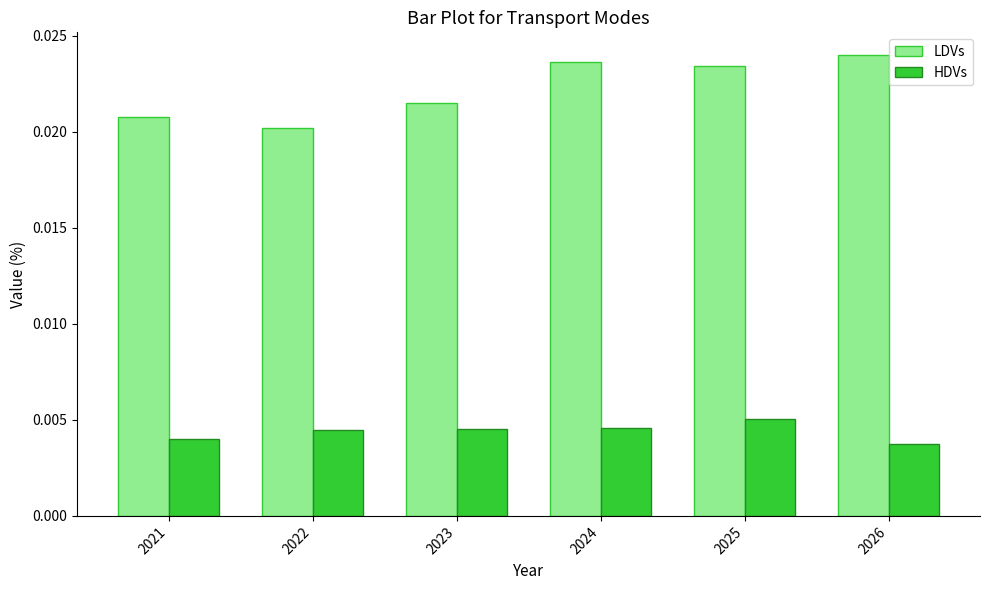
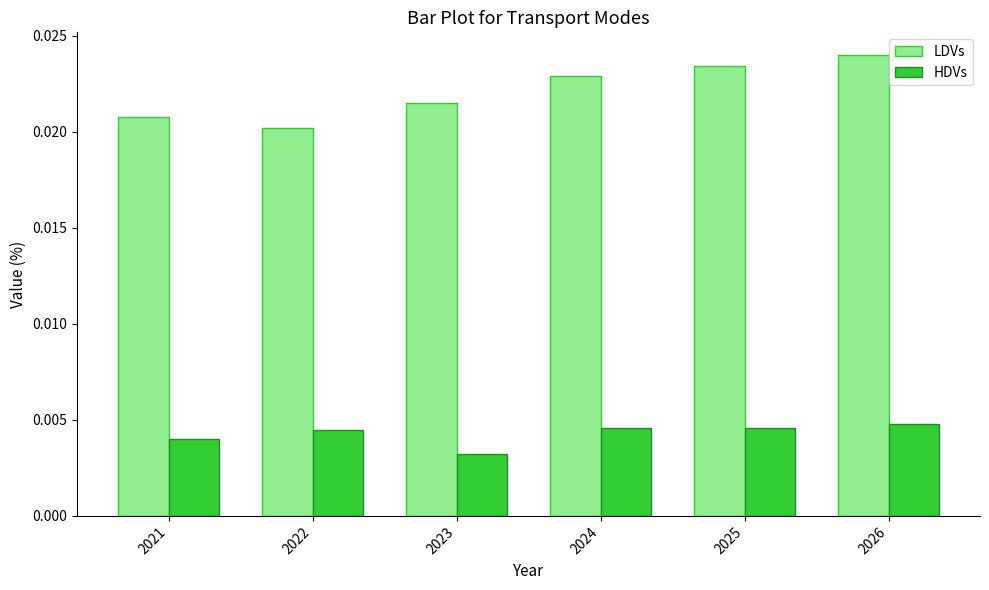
HDVs, 2023: 0.0045 -> 0.0032
LDVs, 2024: 0.0236 -> 0.0229
HDVs, 2025: 0.0050 -> 0.0046
HDVs, 2026: 0.0038 -> 0.0048
